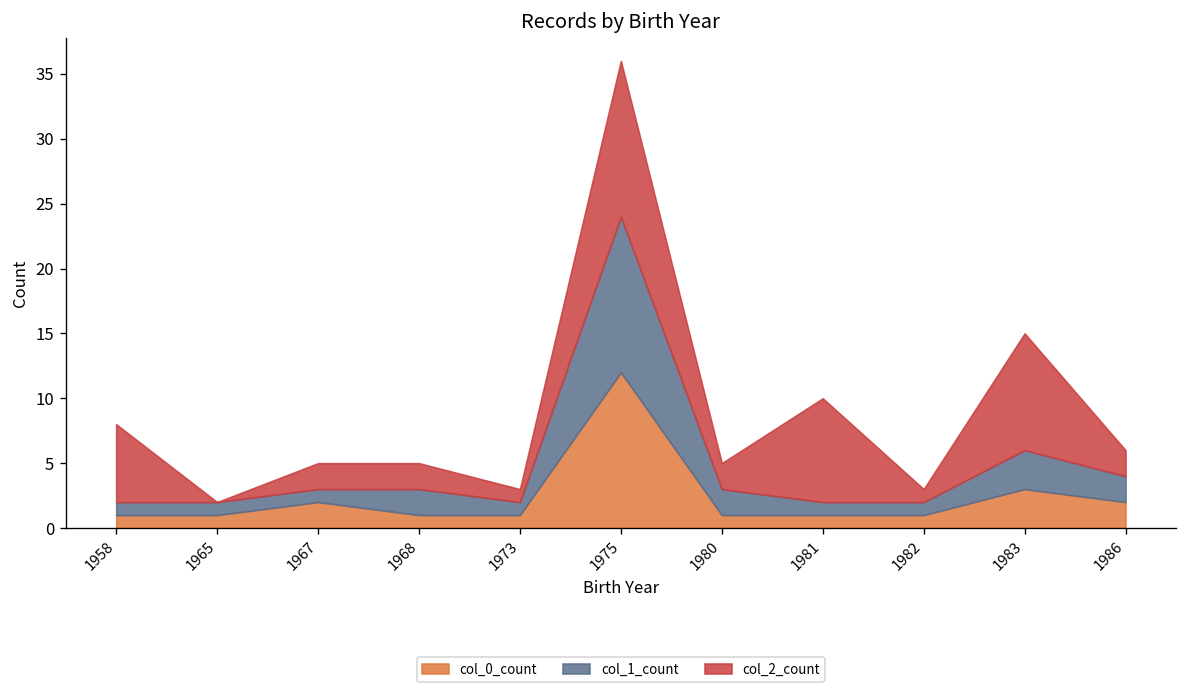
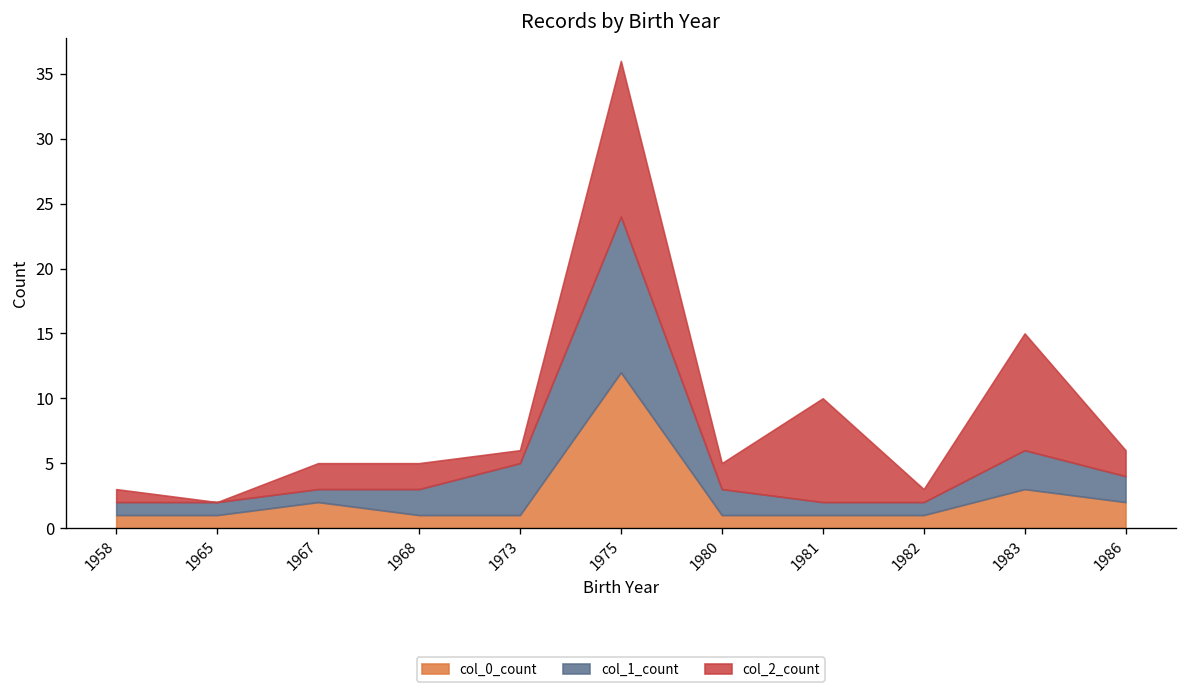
col_2_count, 1958: 6 -> 1
col_1_count, 1973: 1 -> 4
